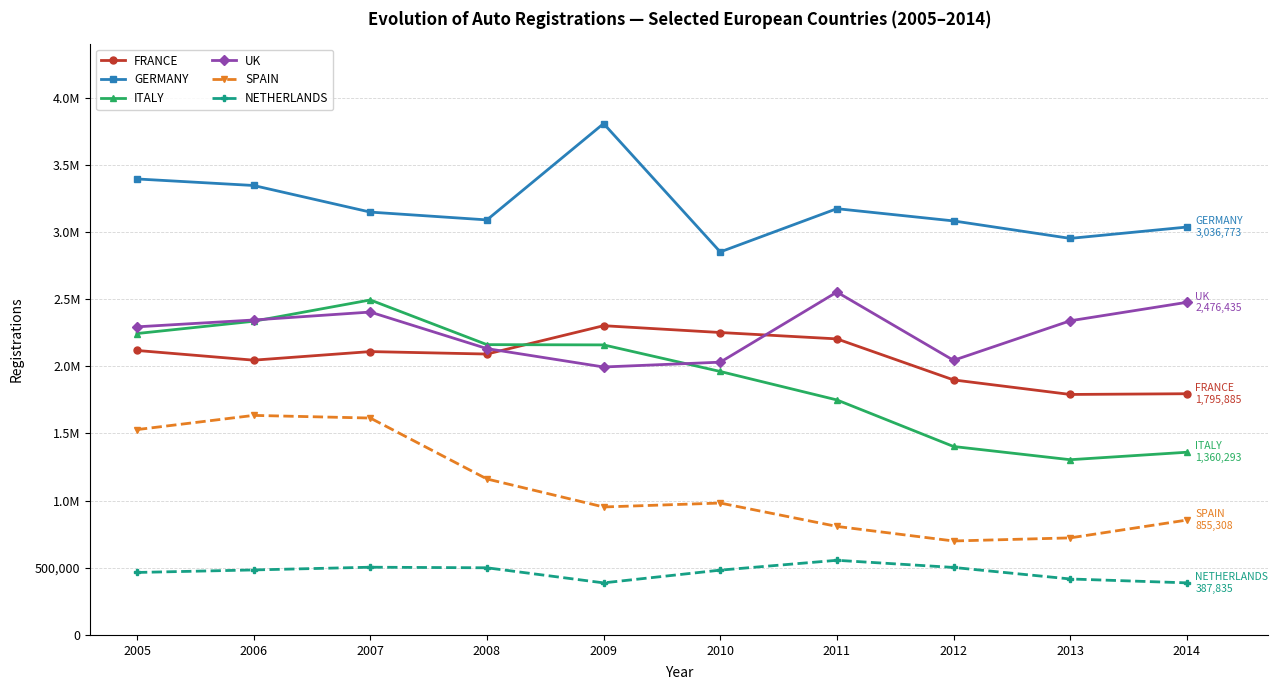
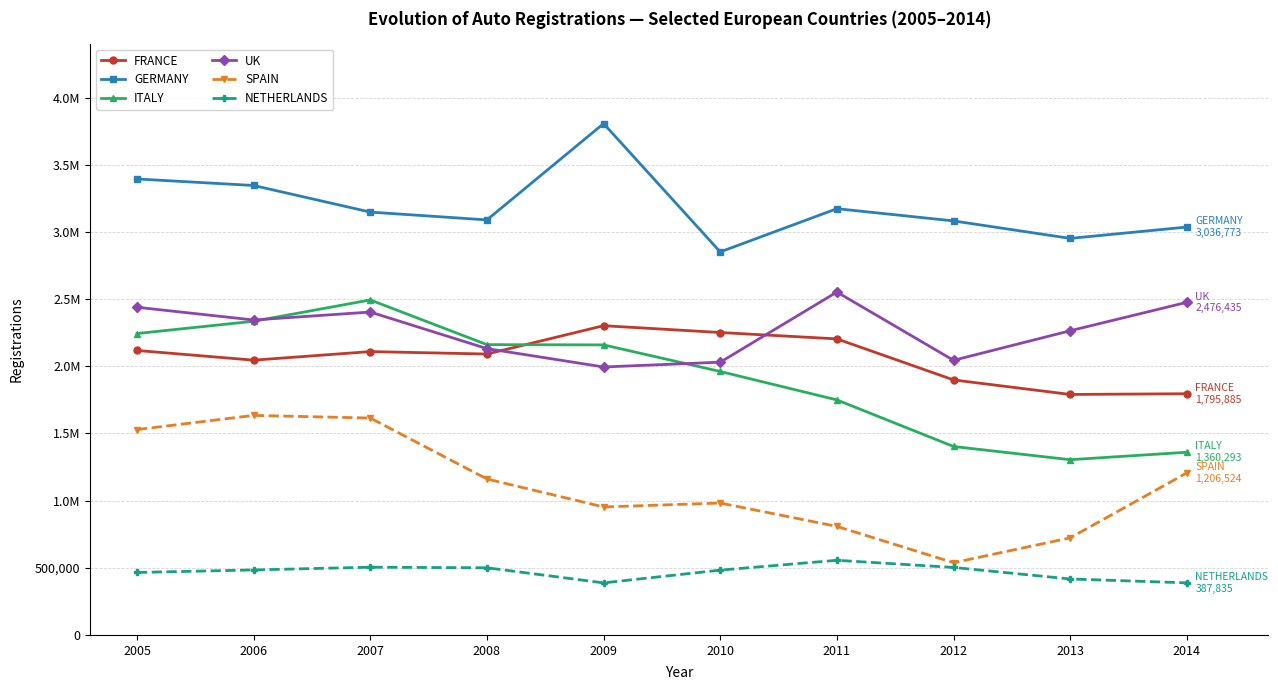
UK, 2005: 2,290,000 -> 2,440,000
SPAIN, 2012: 700,000 -> 540,000
UK, 2013: 2,340,000 -> 2,260,000
SPAIN, 2014: 855,308 -> 1,206,524
